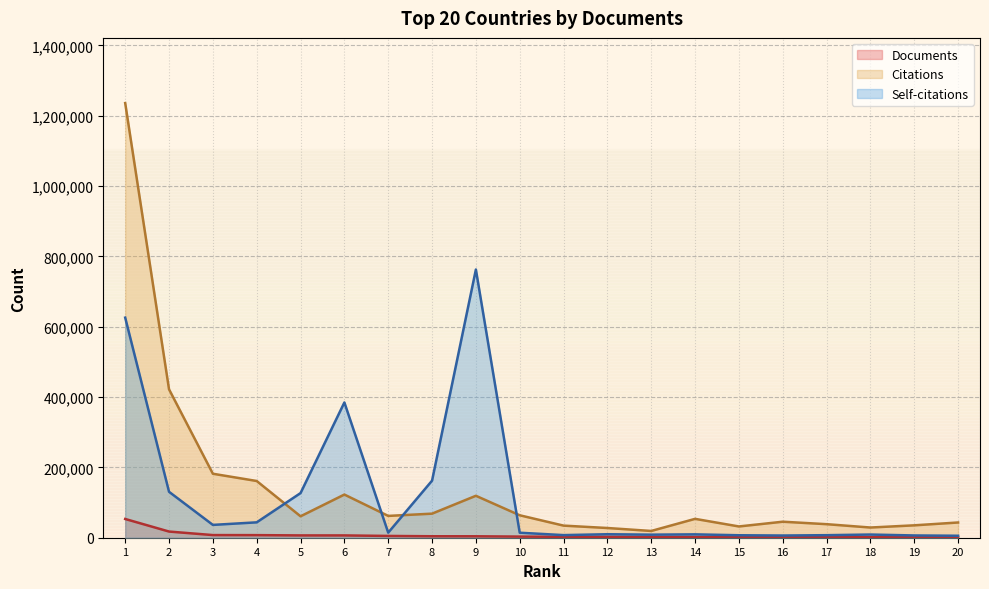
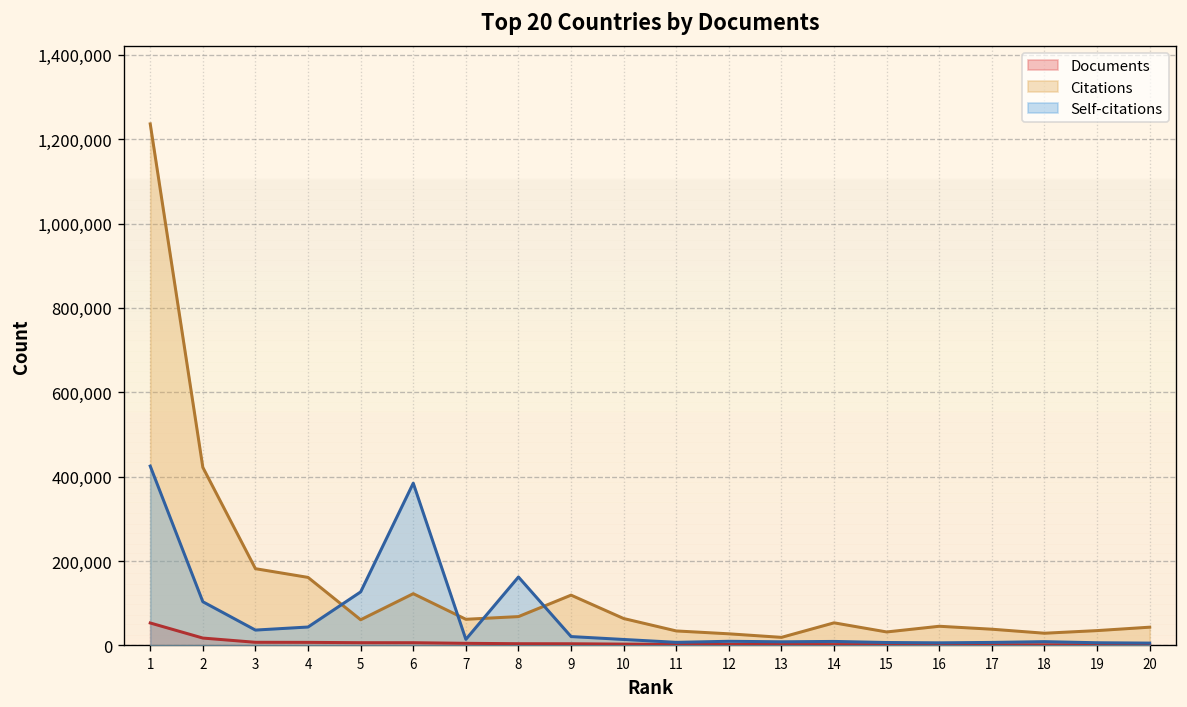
Self-citations, 1: 630,000 -> 430,000
Self-citations, 2: 130,000 -> 100,000
Self-citations, 9: 760,000 -> 20,000
